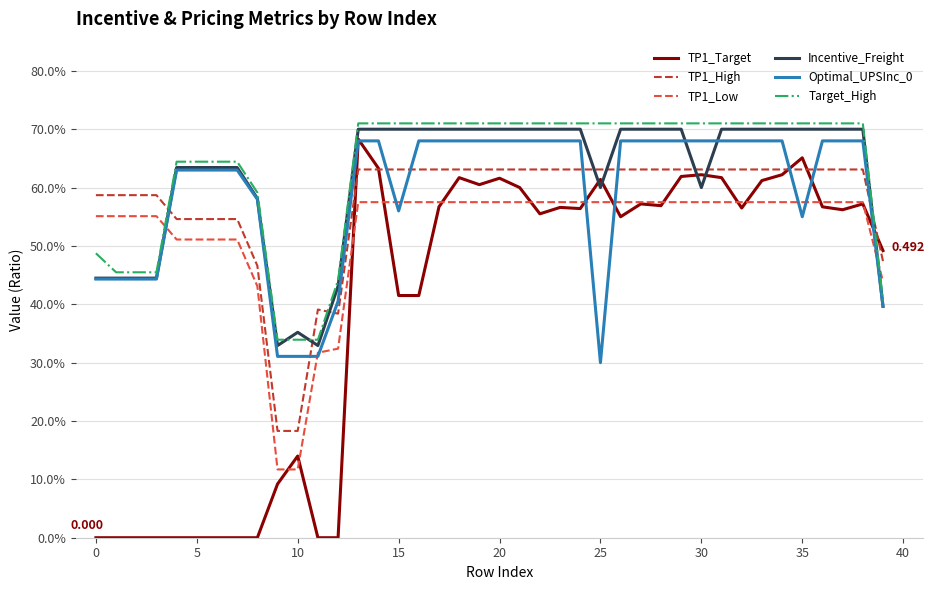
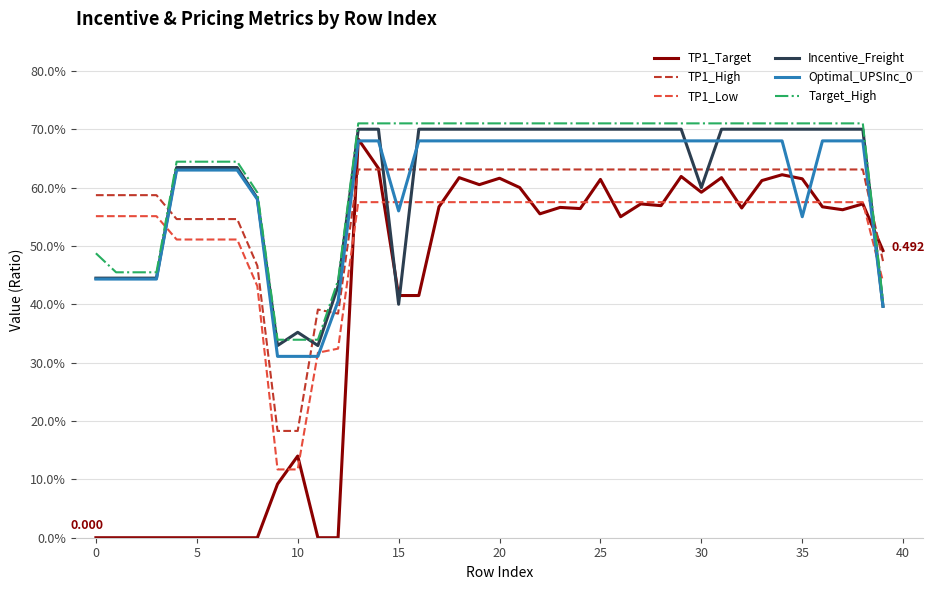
Incentive_Freight, 15: 70% -> 40%
Incentive_Freight, 25: 60% -> 70%
Optimal_UPSInc_0, 25: 30% -> 68%
TP1_Target, 30: 62% -> 59%
TP1_Target, 35: 65% -> 62%
